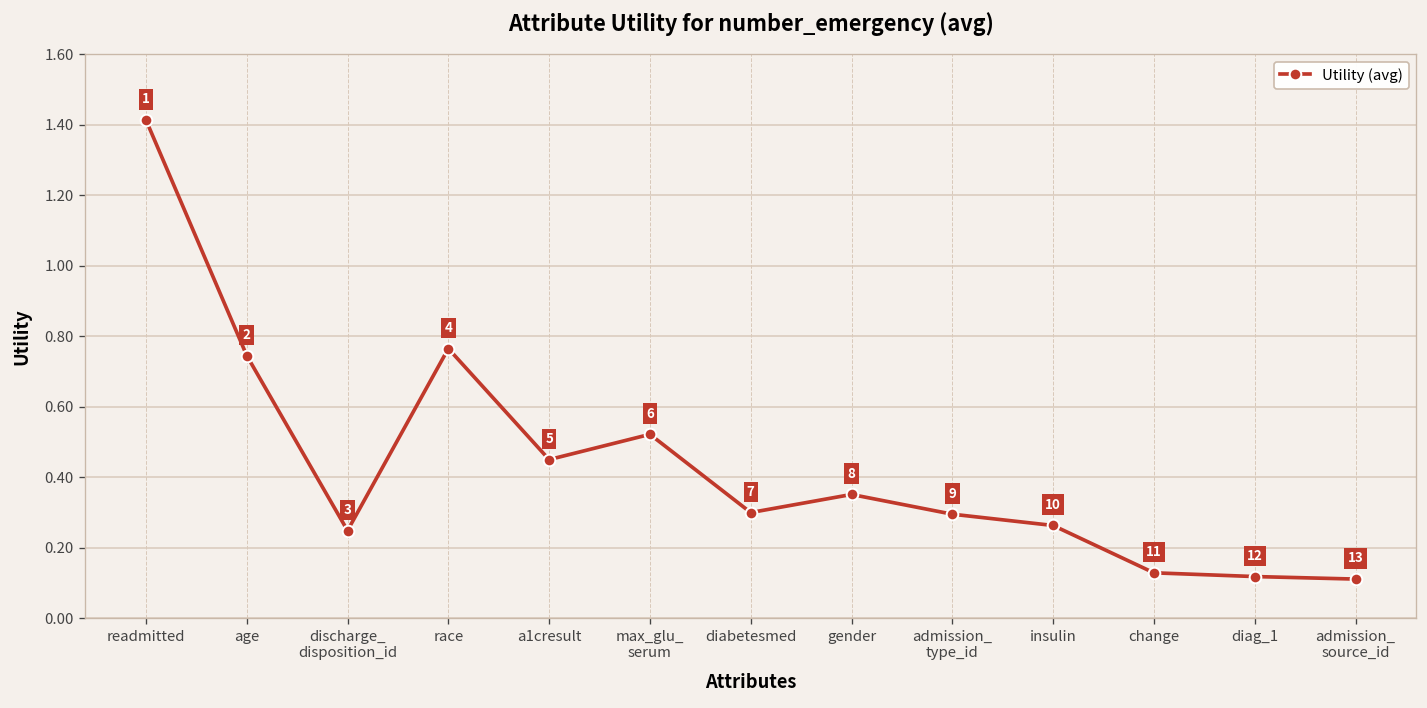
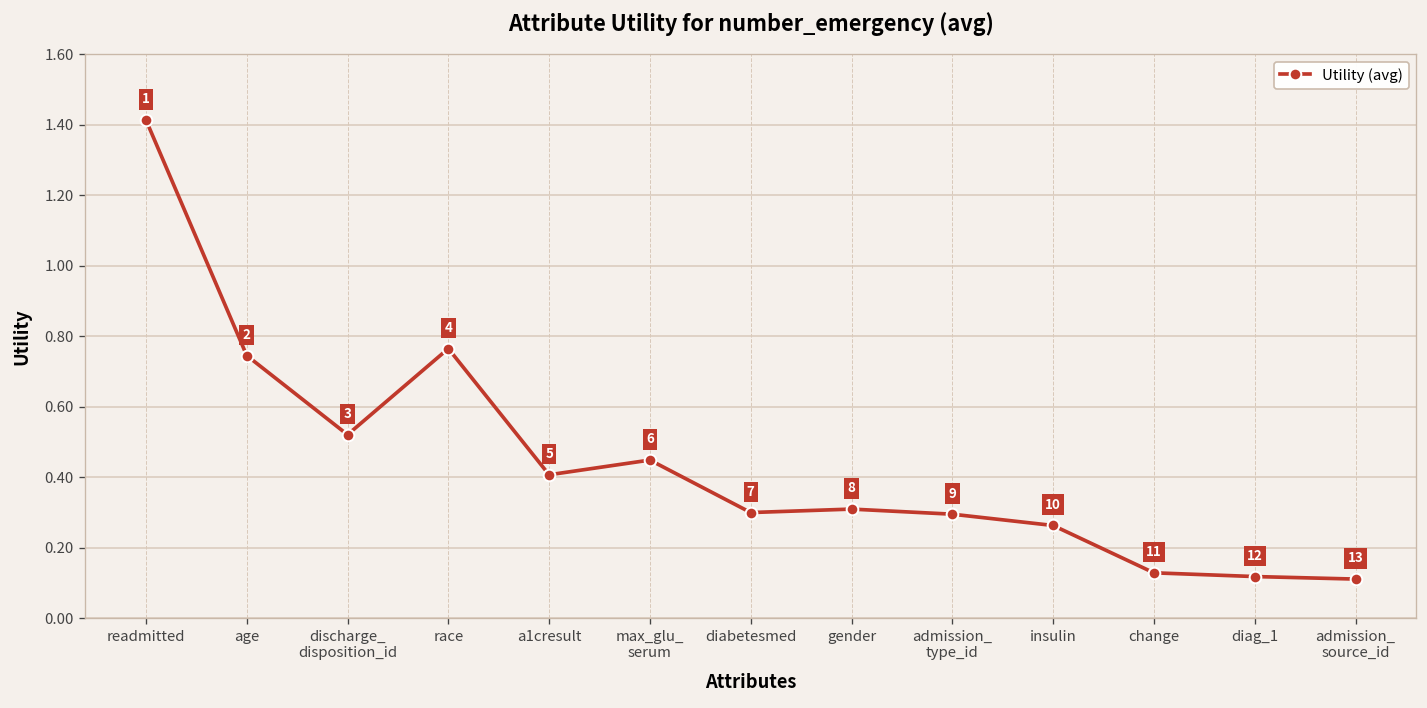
discharge_ disposition_id: 0.25 -> 0.52
a1cresult: 0.45 -> 0.41
max_glu_ serum: 0.52 -> 0.45
gender: 0.35 -> 0.31
